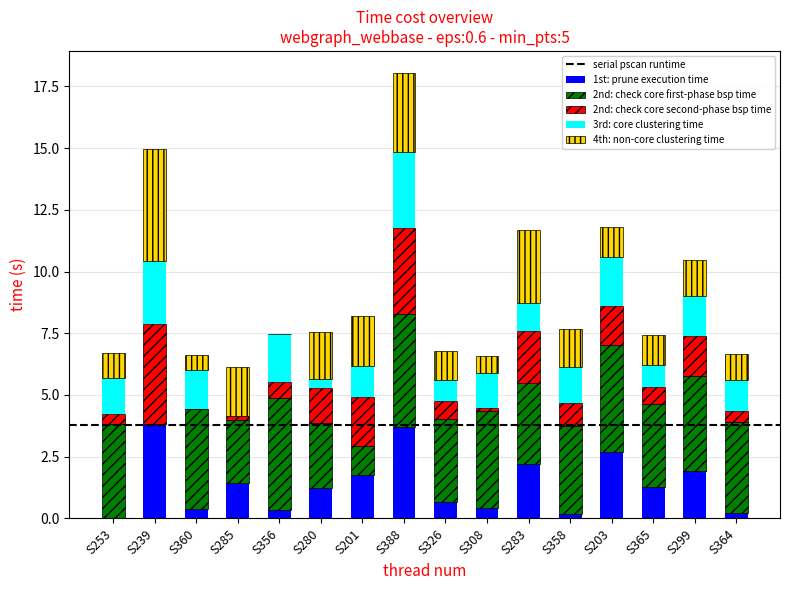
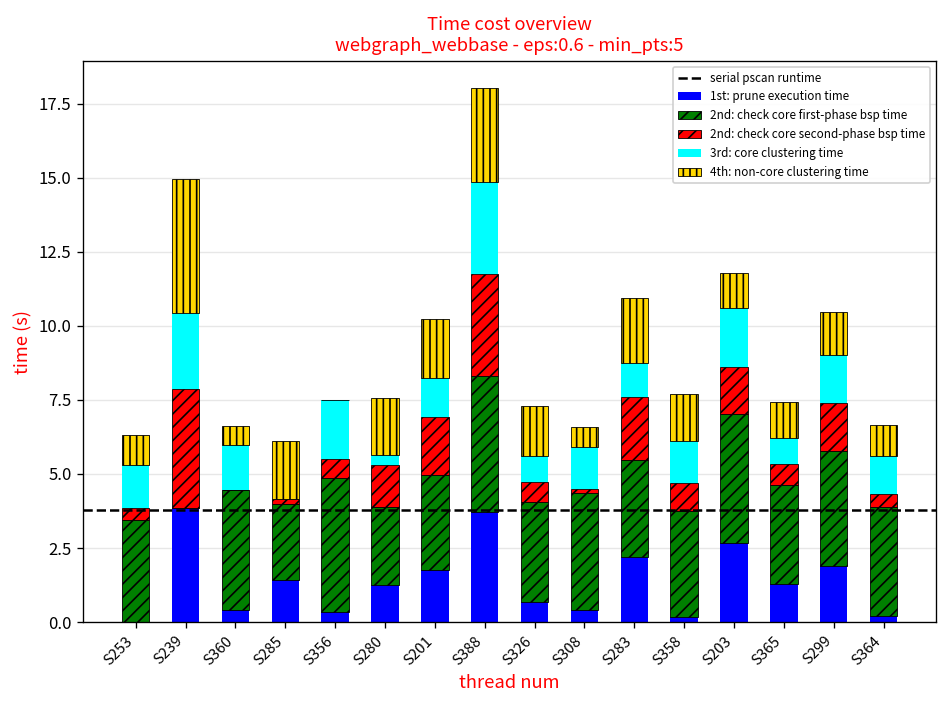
2nd: check core first-phase bsp time, S253: 3.8 -> 3.5
2nd: check core first-phase bsp time, S201: 1.2 -> 3.2
4th: non-core clustering time, S326: 1.2 -> 1.7
4th: non-core clustering time, S283: 3.0 -> 2.2
